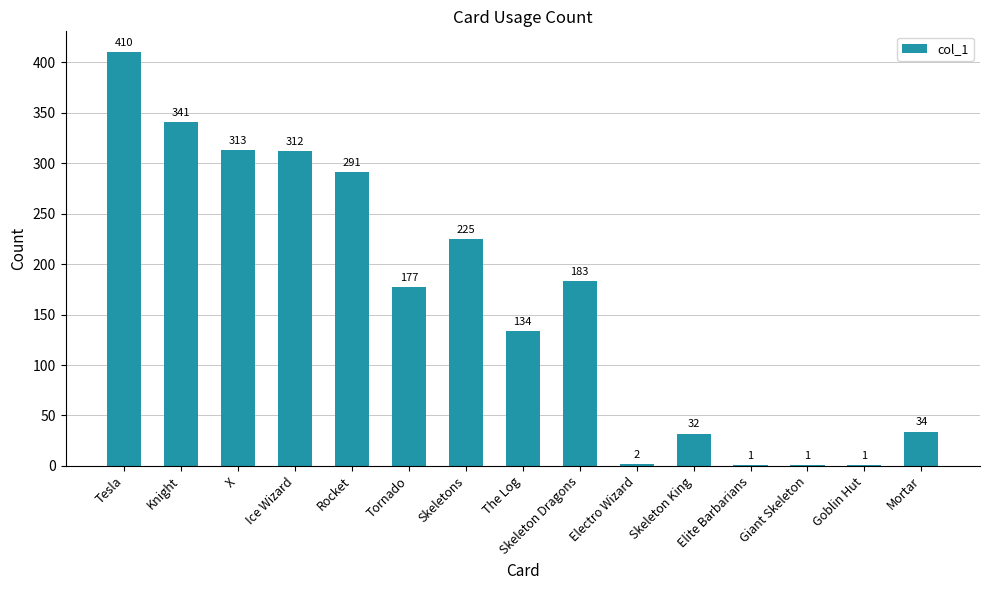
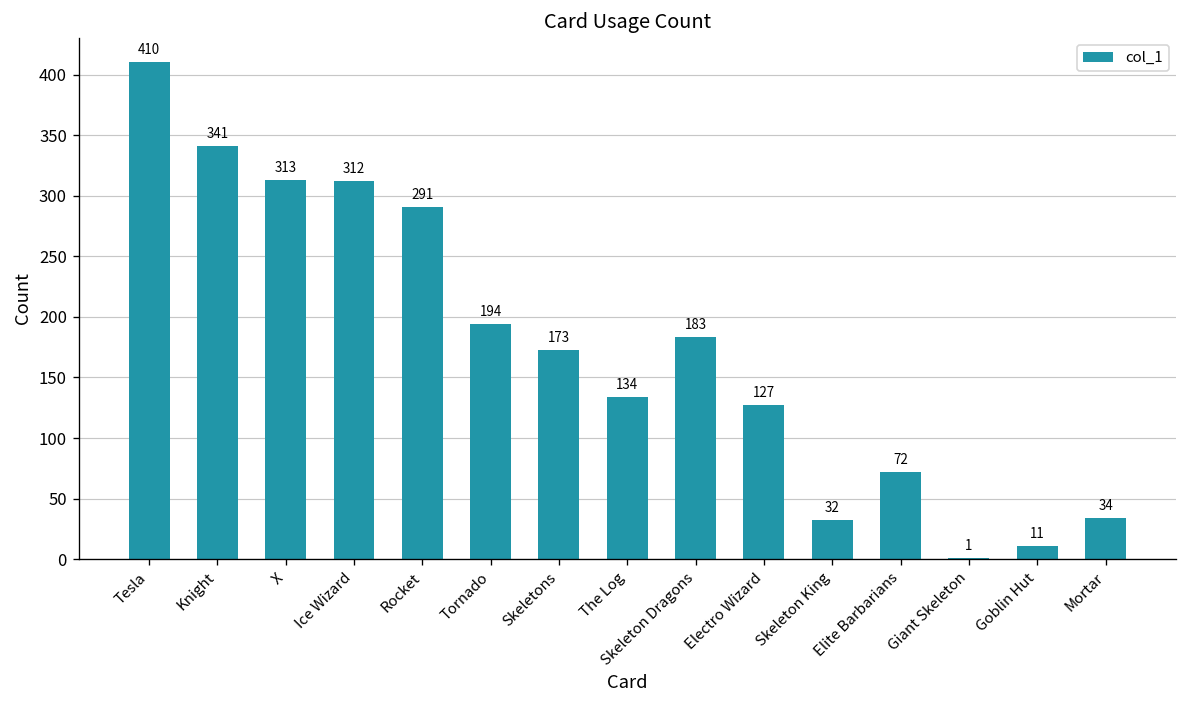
Tornado: 177 -> 194
Skeletons: 225 -> 173
Electro Wizard: 2 -> 127
Elite Barbarians: 1 -> 72
Goblin Hut: 1 -> 11
